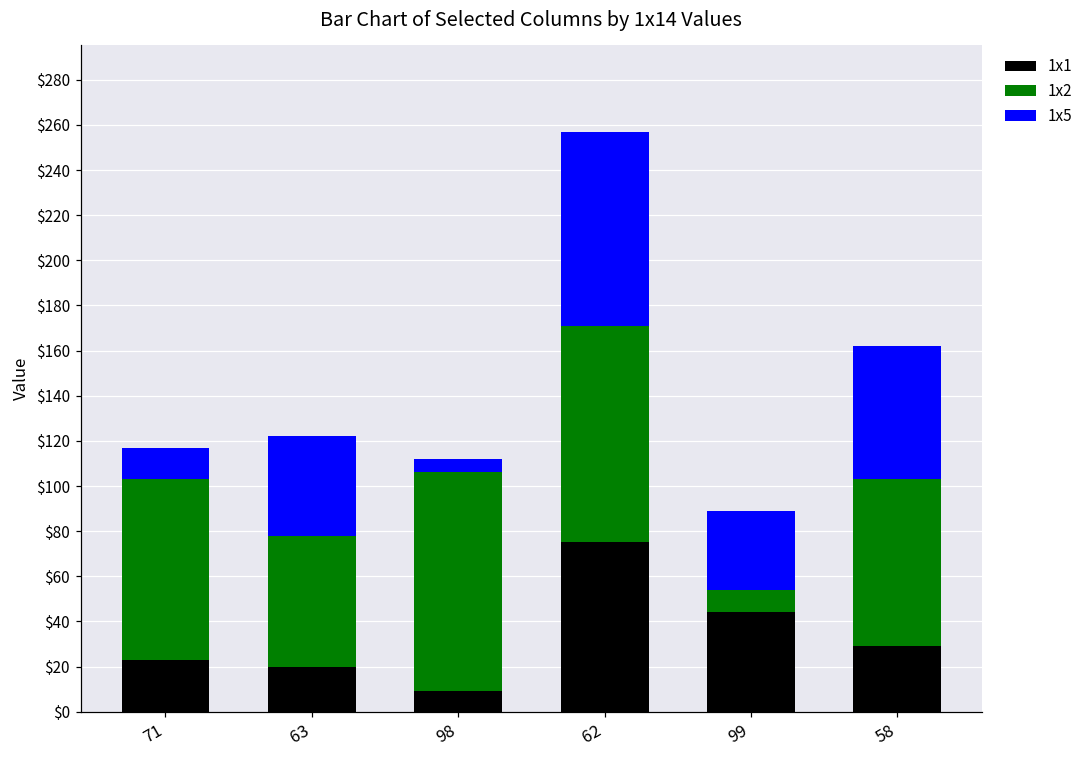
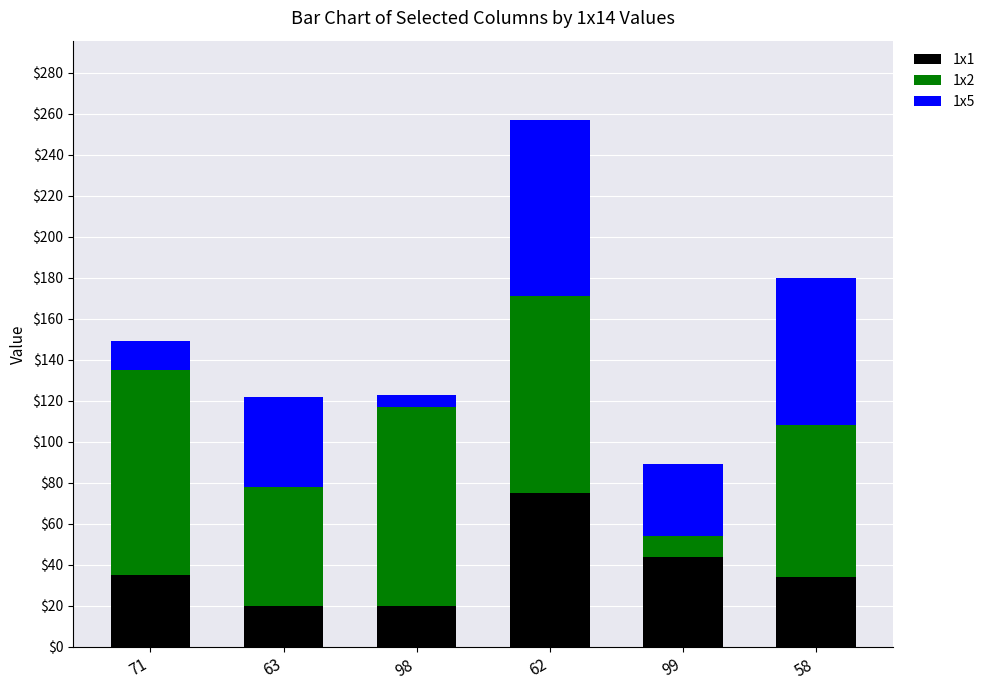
1x1, 71: $23 -> $35
1x2, 71: $80 -> $100
1x1, 98: $9 -> $20
1x1, 58: $29 -> $34
1x5, 58: $59 -> $72
